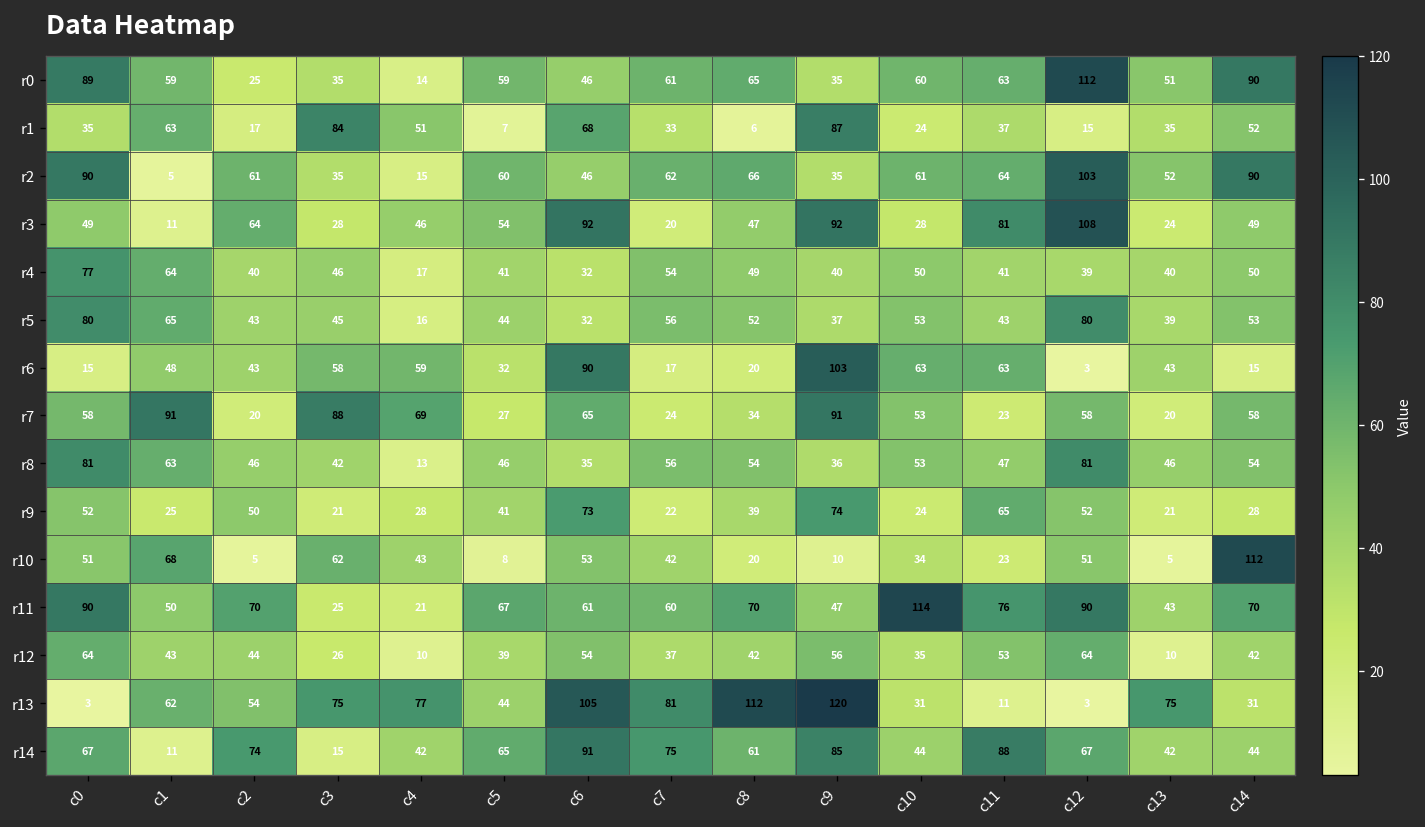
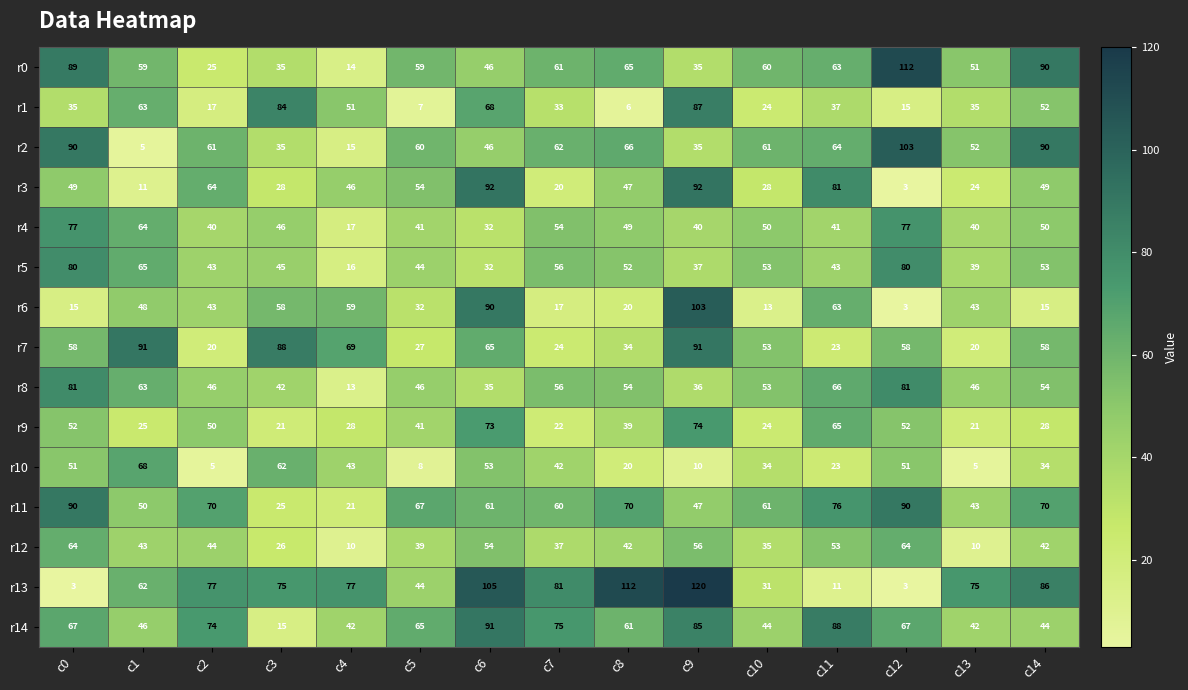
r3, c12: 108 -> 3
r4, c12: 39 -> 77
r6, c10: 63 -> 13
r8, c11: 47 -> 66
r10, c14: 112 -> 34
r11, c10: 114 -> 61
r13, c2: 54 -> 77
r13, c14: 31 -> 86
r14, c1: 11 -> 46
